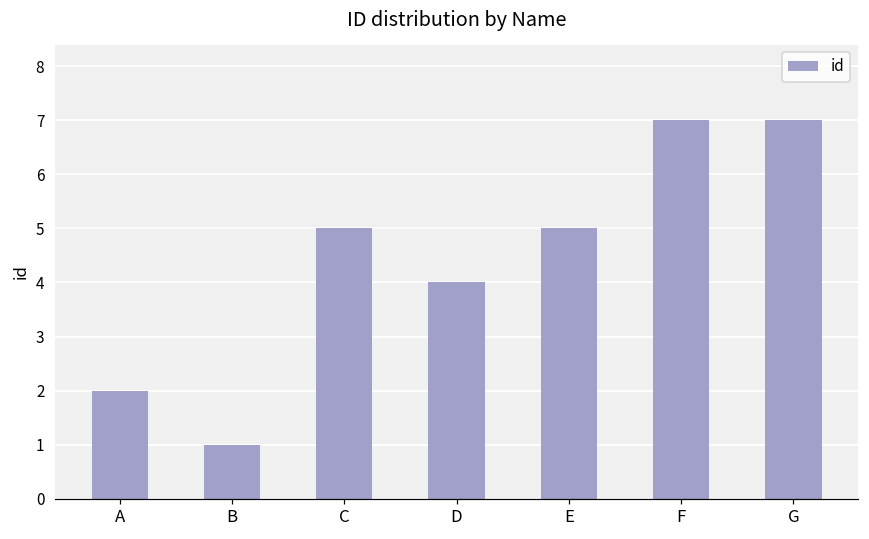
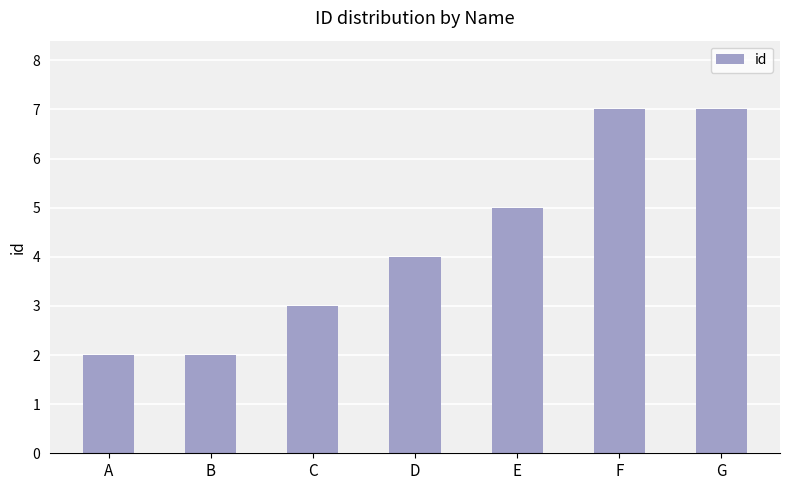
B: 1 -> 2
C: 5 -> 3
